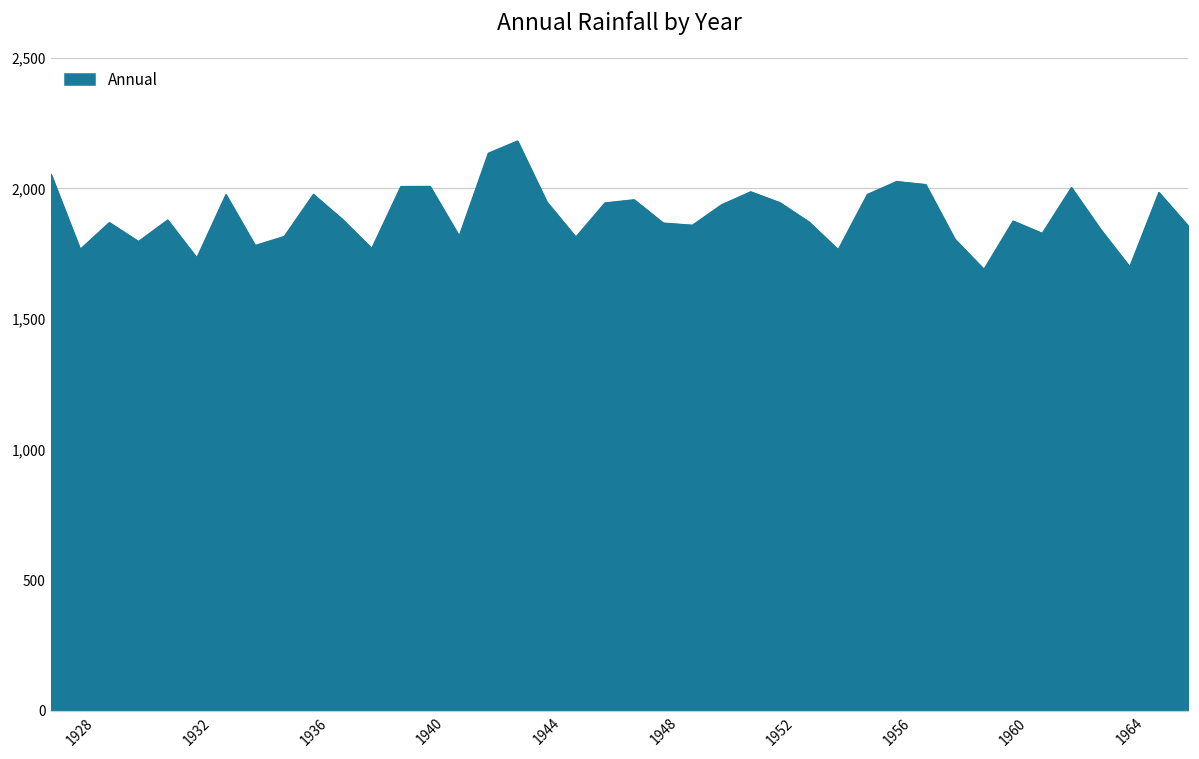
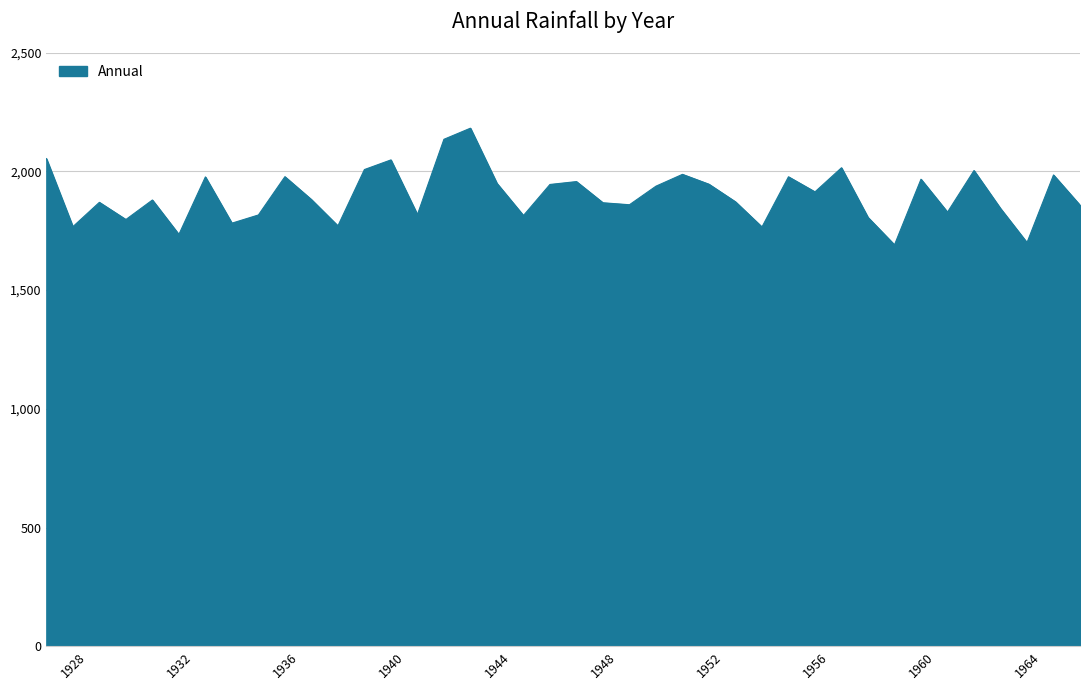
1940: 2,010 -> 2,050
1956: 2,030 -> 1,910
1960: 1,880 -> 1,970
